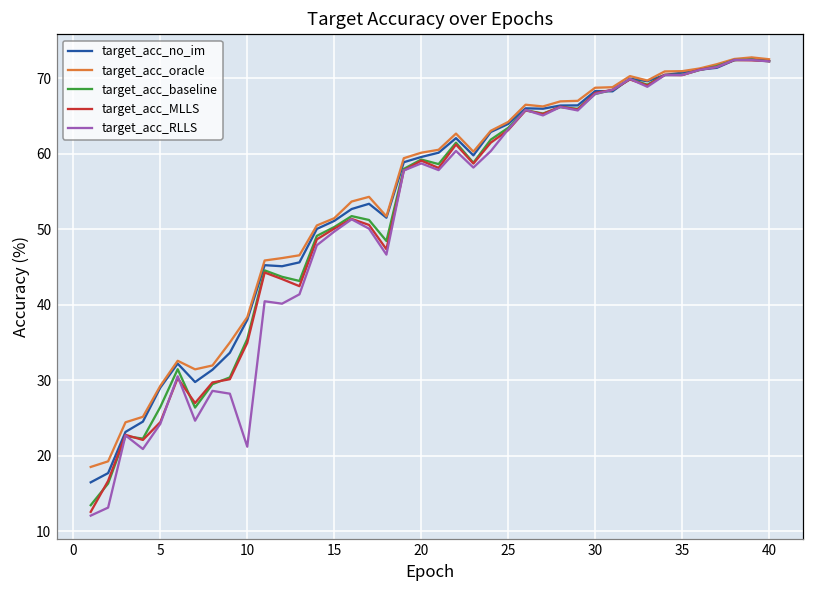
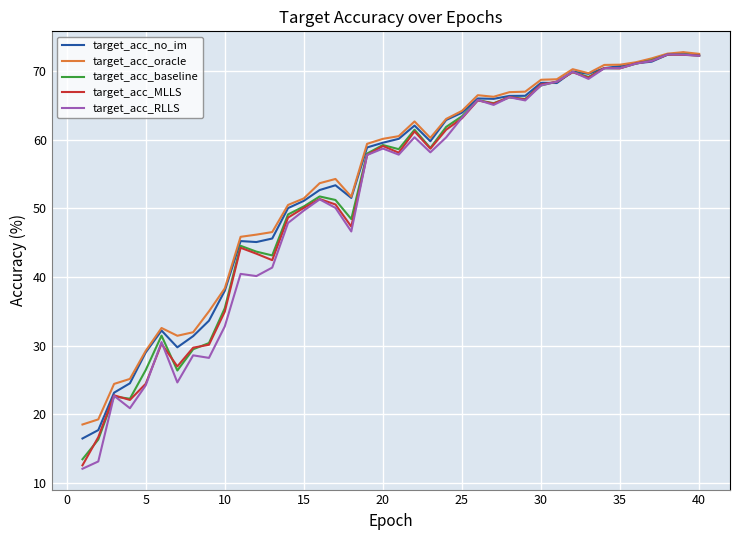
target_acc_RLLS, 10: 21 -> 33
